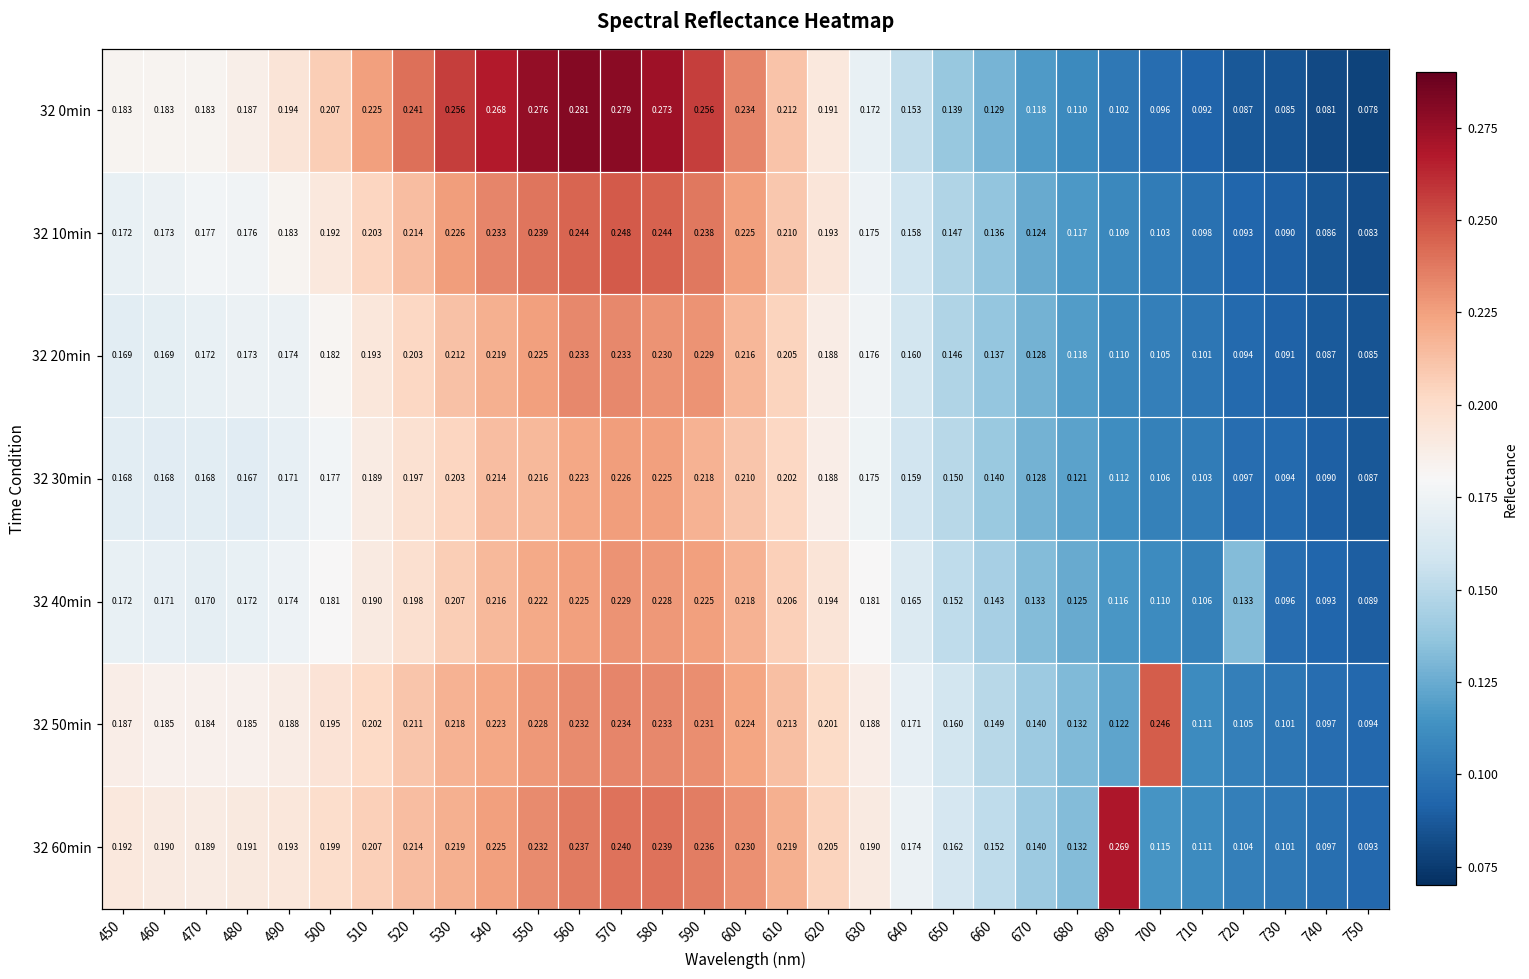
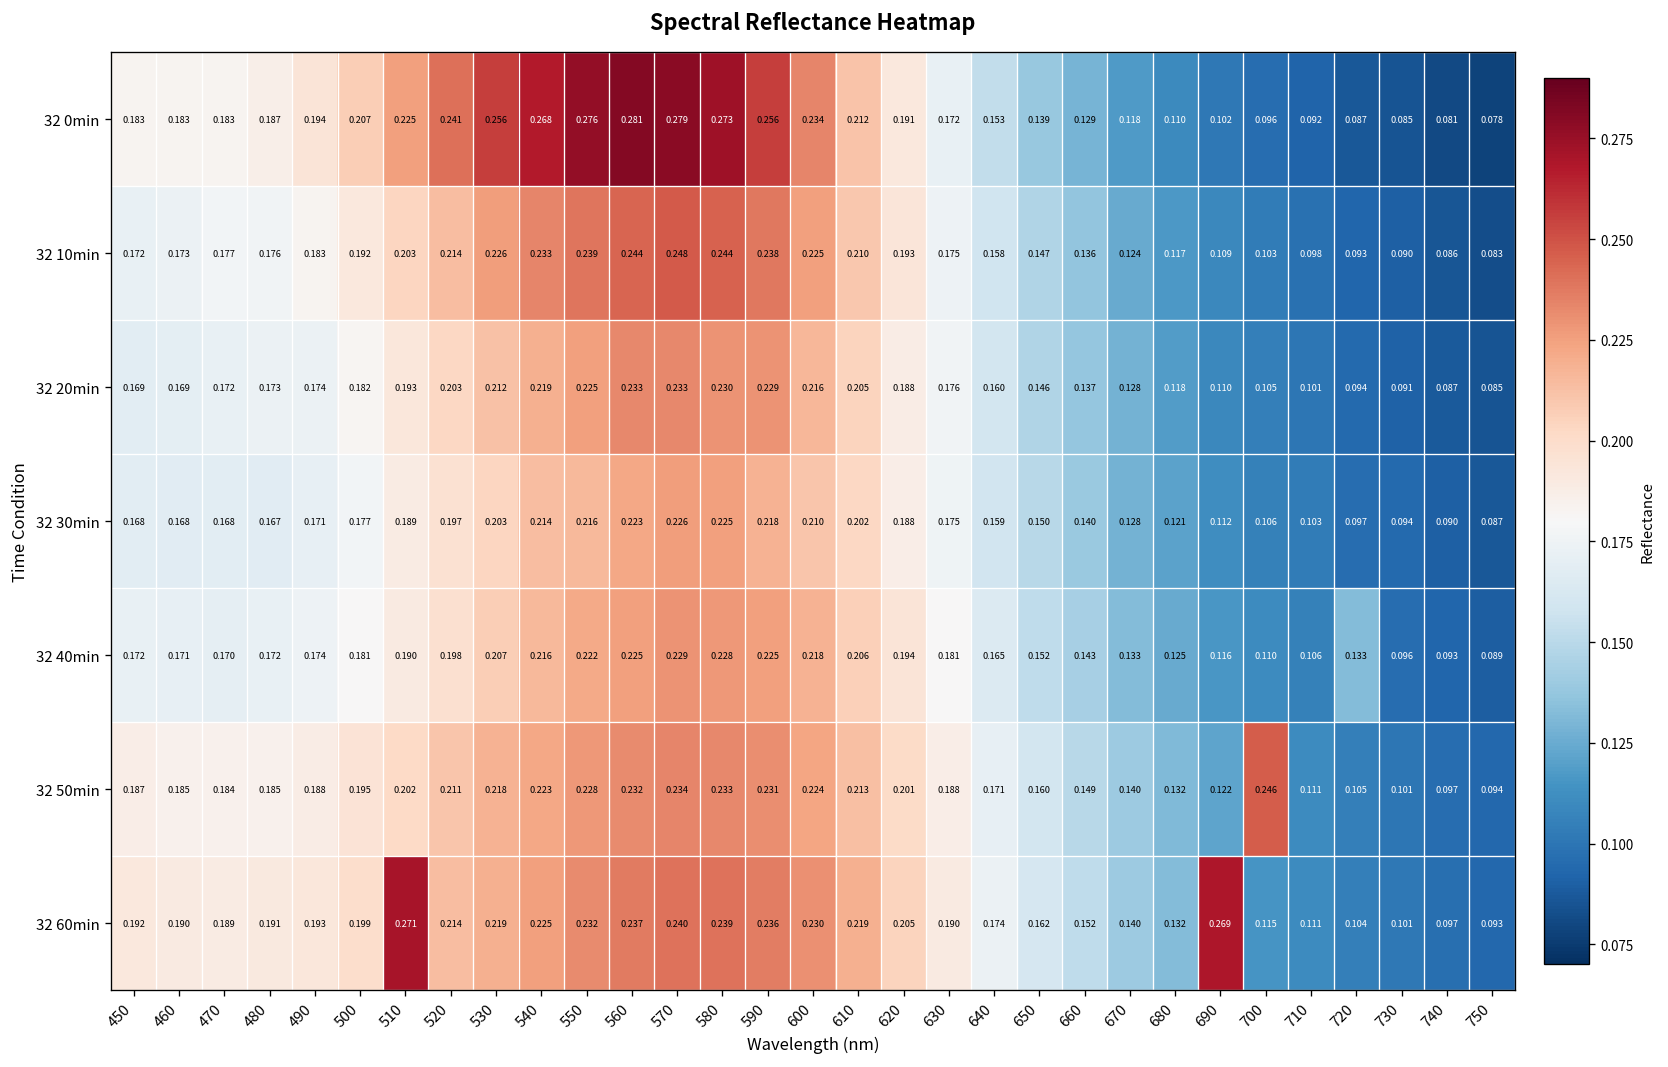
32 60min, 510: 0.207 -> 0.271
